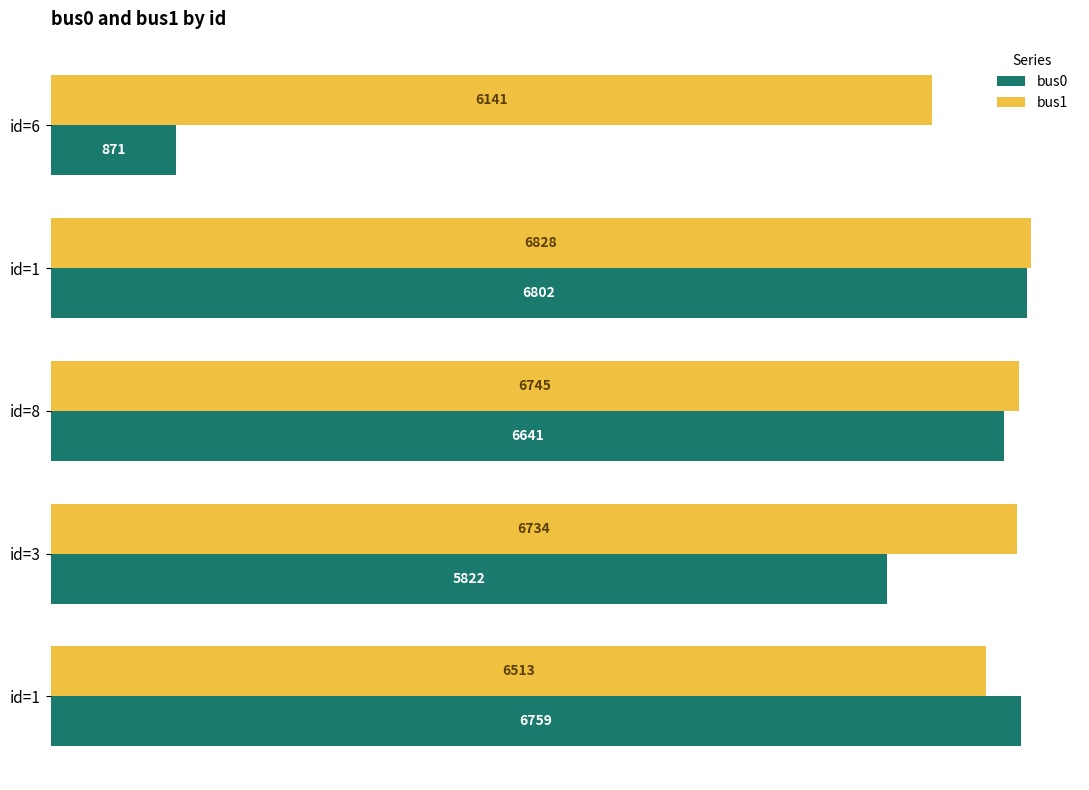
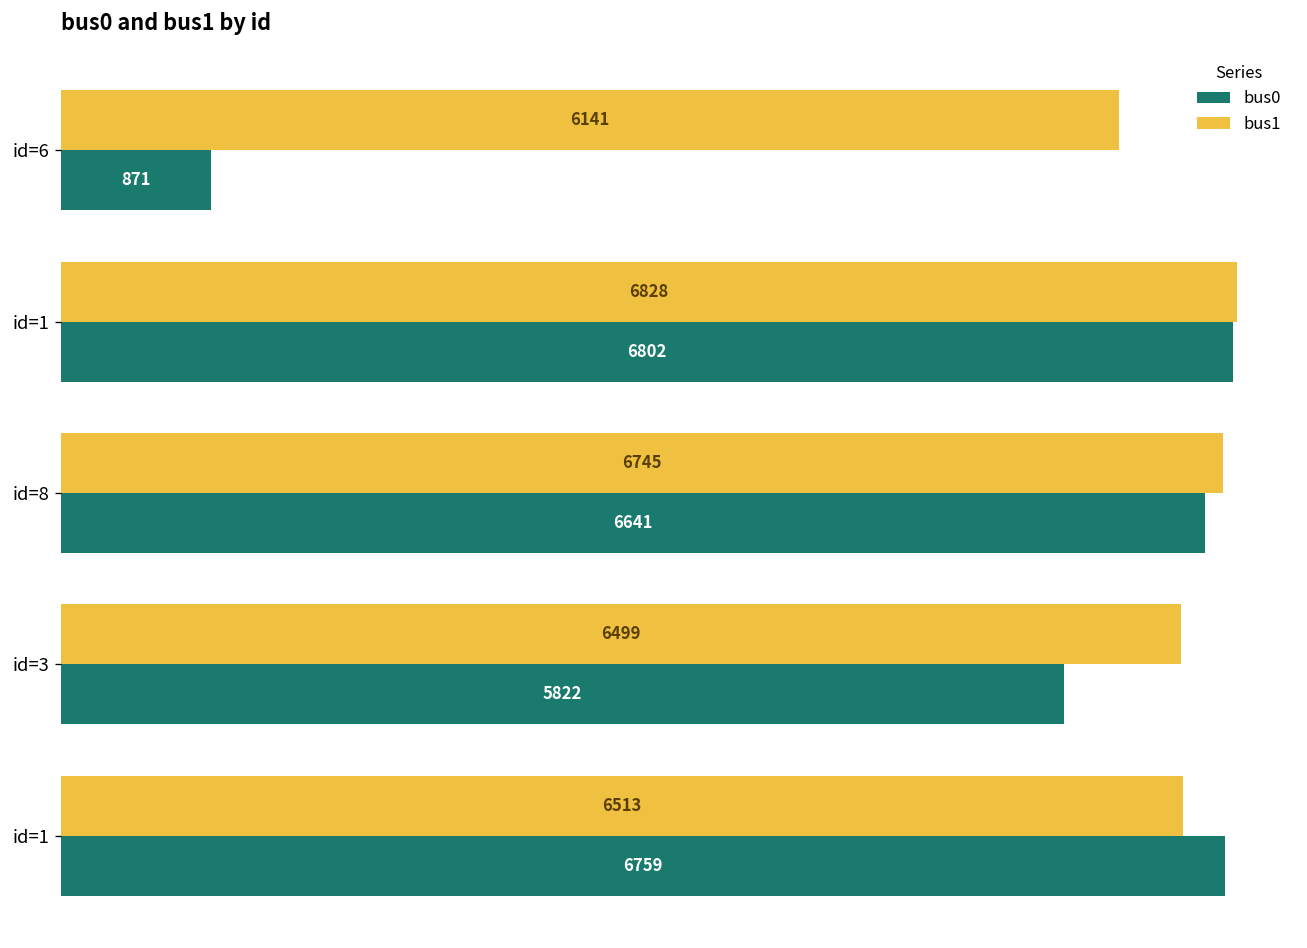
bus1, id=3: 6734 -> 6499
